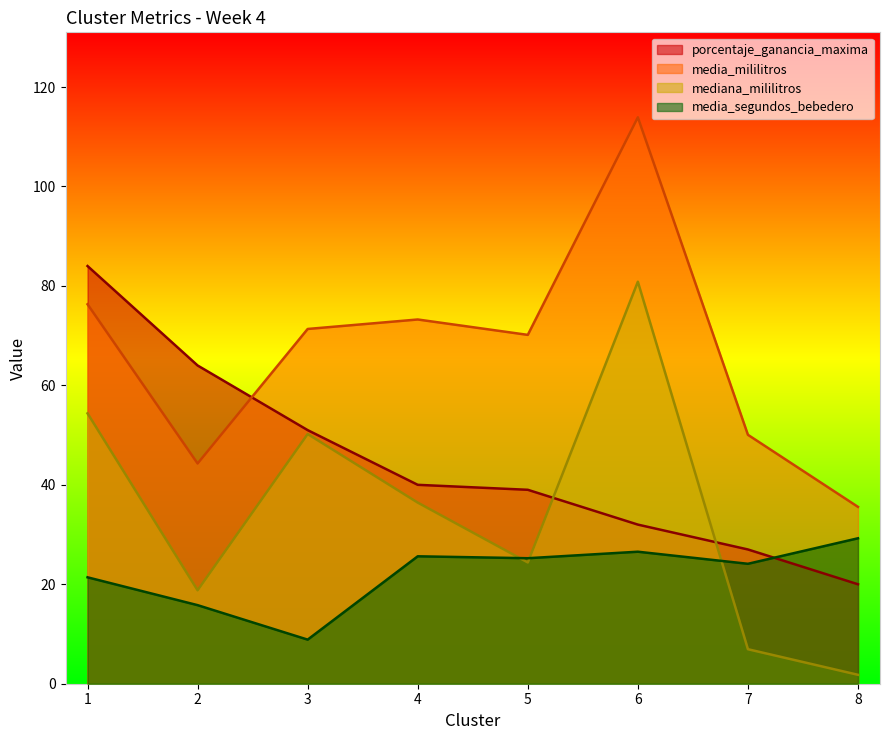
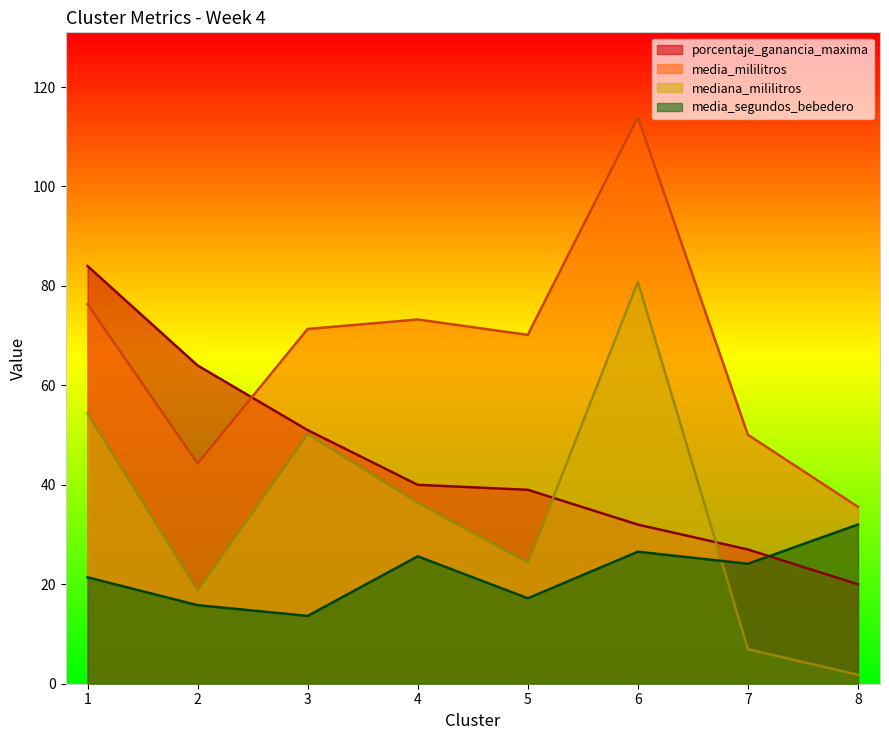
media_segundos_bebedero, 3: 9 -> 14
media_segundos_bebedero, 5: 25 -> 17
media_segundos_bebedero, 8: 29 -> 32
